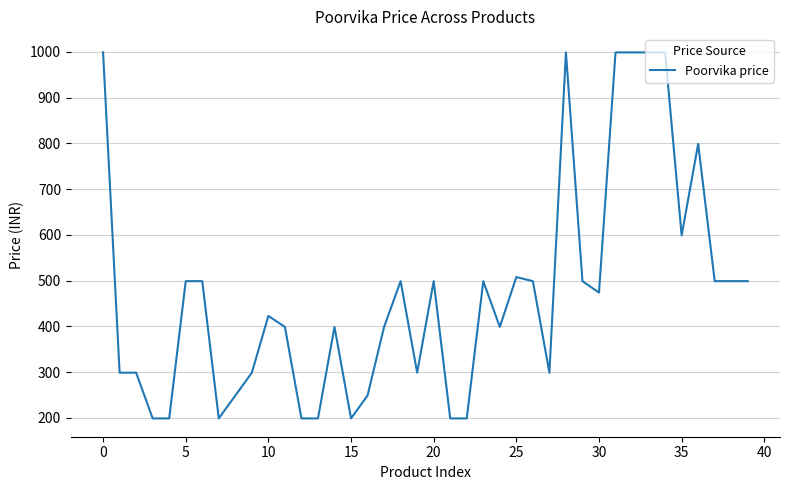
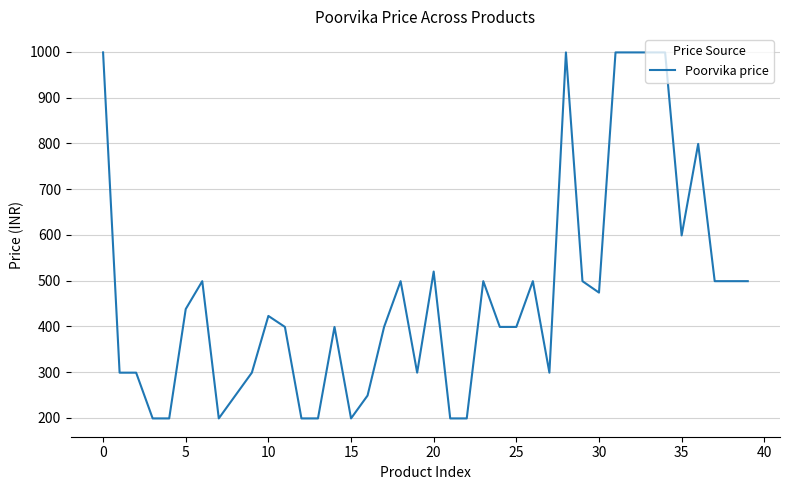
5: 500 -> 440
20: 500 -> 520
25: 510 -> 400
